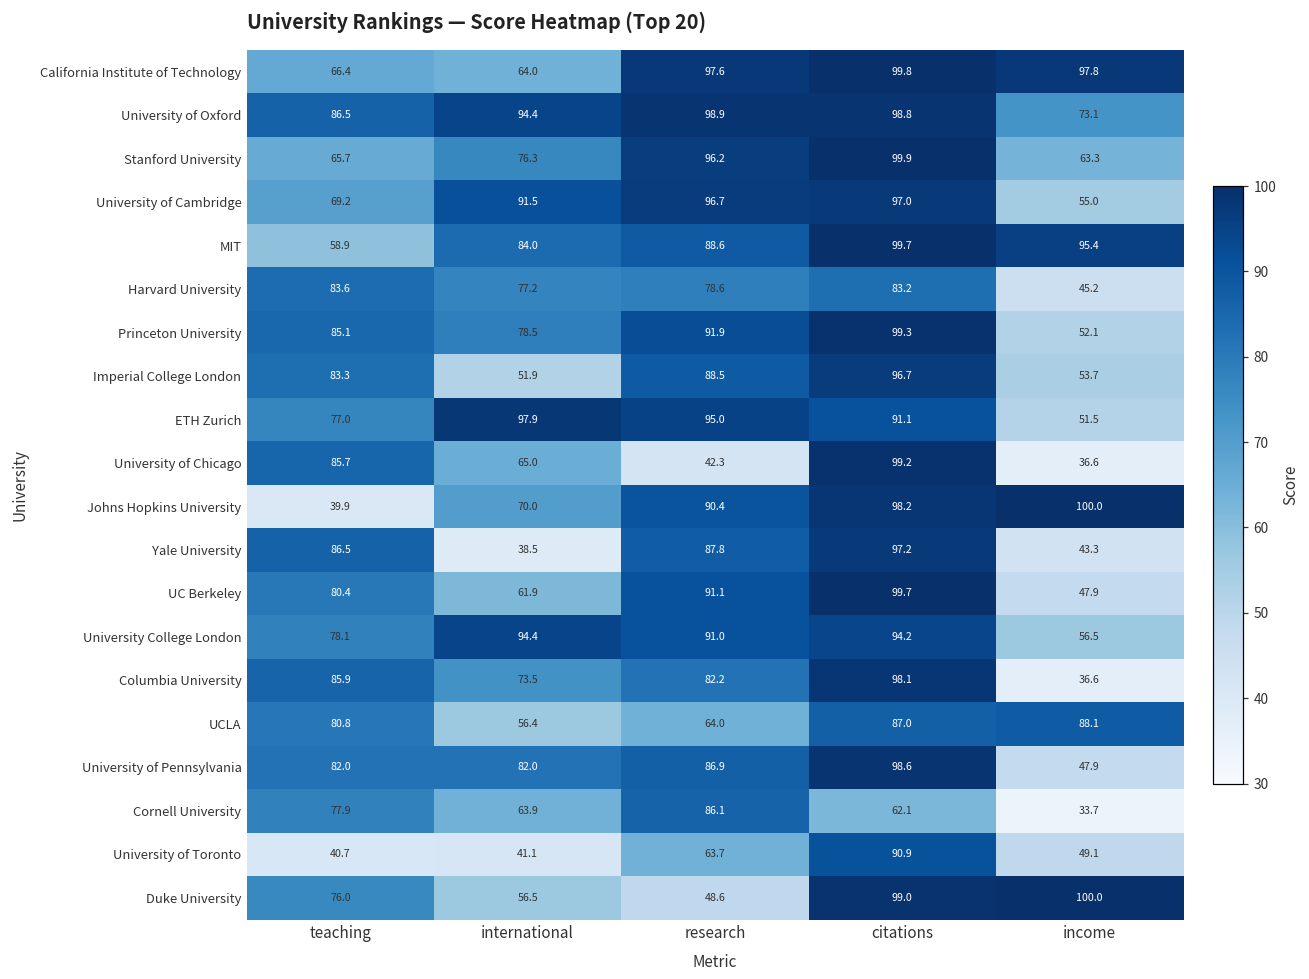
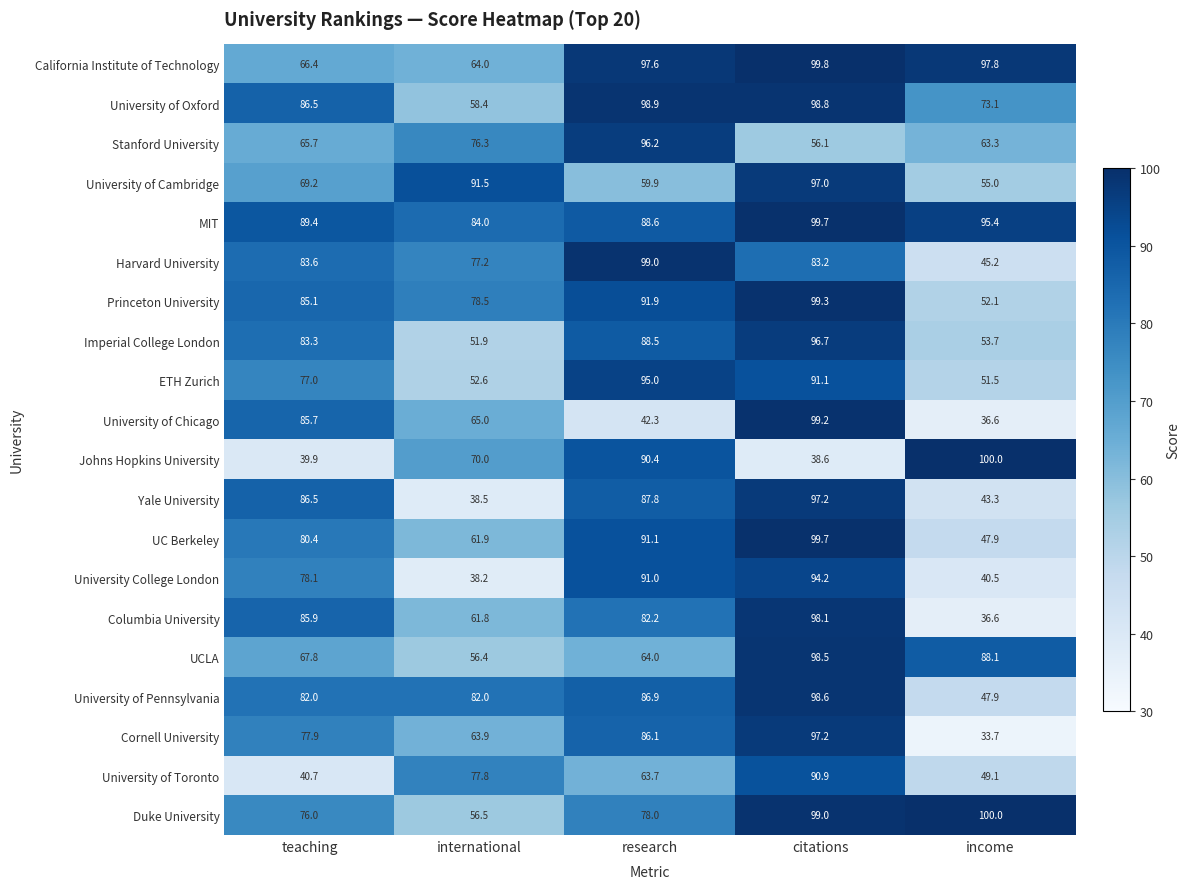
University of Oxford, international: 94.4 -> 58.4
Stanford University, citations: 99.9 -> 56.1
University of Cambridge, research: 96.7 -> 59.9
MIT, teaching: 58.9 -> 89.4
Harvard University, research: 78.6 -> 99.0
ETH Zurich, international: 97.9 -> 52.6
Johns Hopkins University, citations: 98.2 -> 38.6
University College London, international: 94.4 -> 38.2
University College London, income: 56.5 -> 40.5
Columbia University, international: 73.5 -> 61.8
UCLA, teaching: 80.8 -> 67.8
UCLA, citations: 87.0 -> 98.5
Cornell University, citations: 62.1 -> 97.2
University of Toronto, international: 41.1 -> 77.8
Duke University, research: 48.6 -> 78.0
